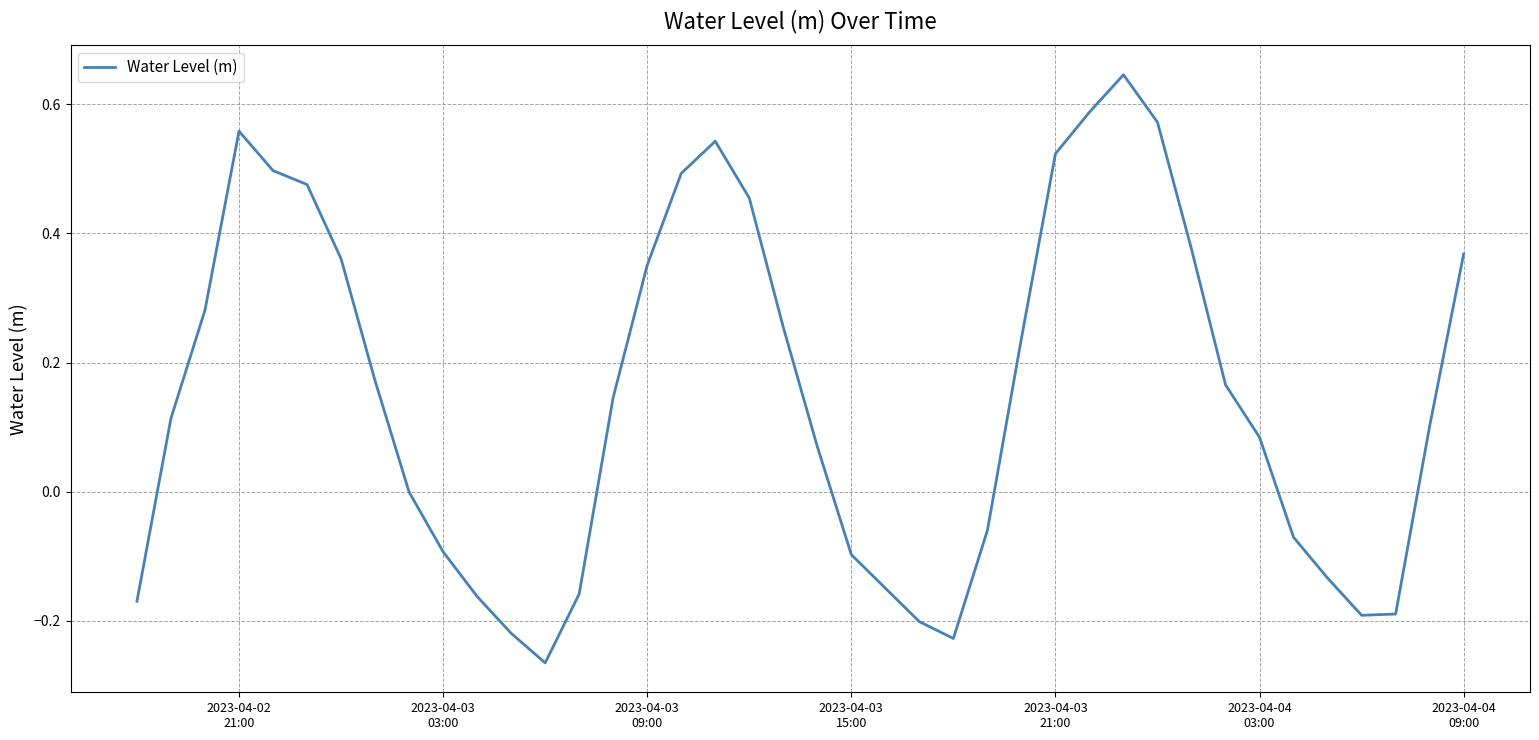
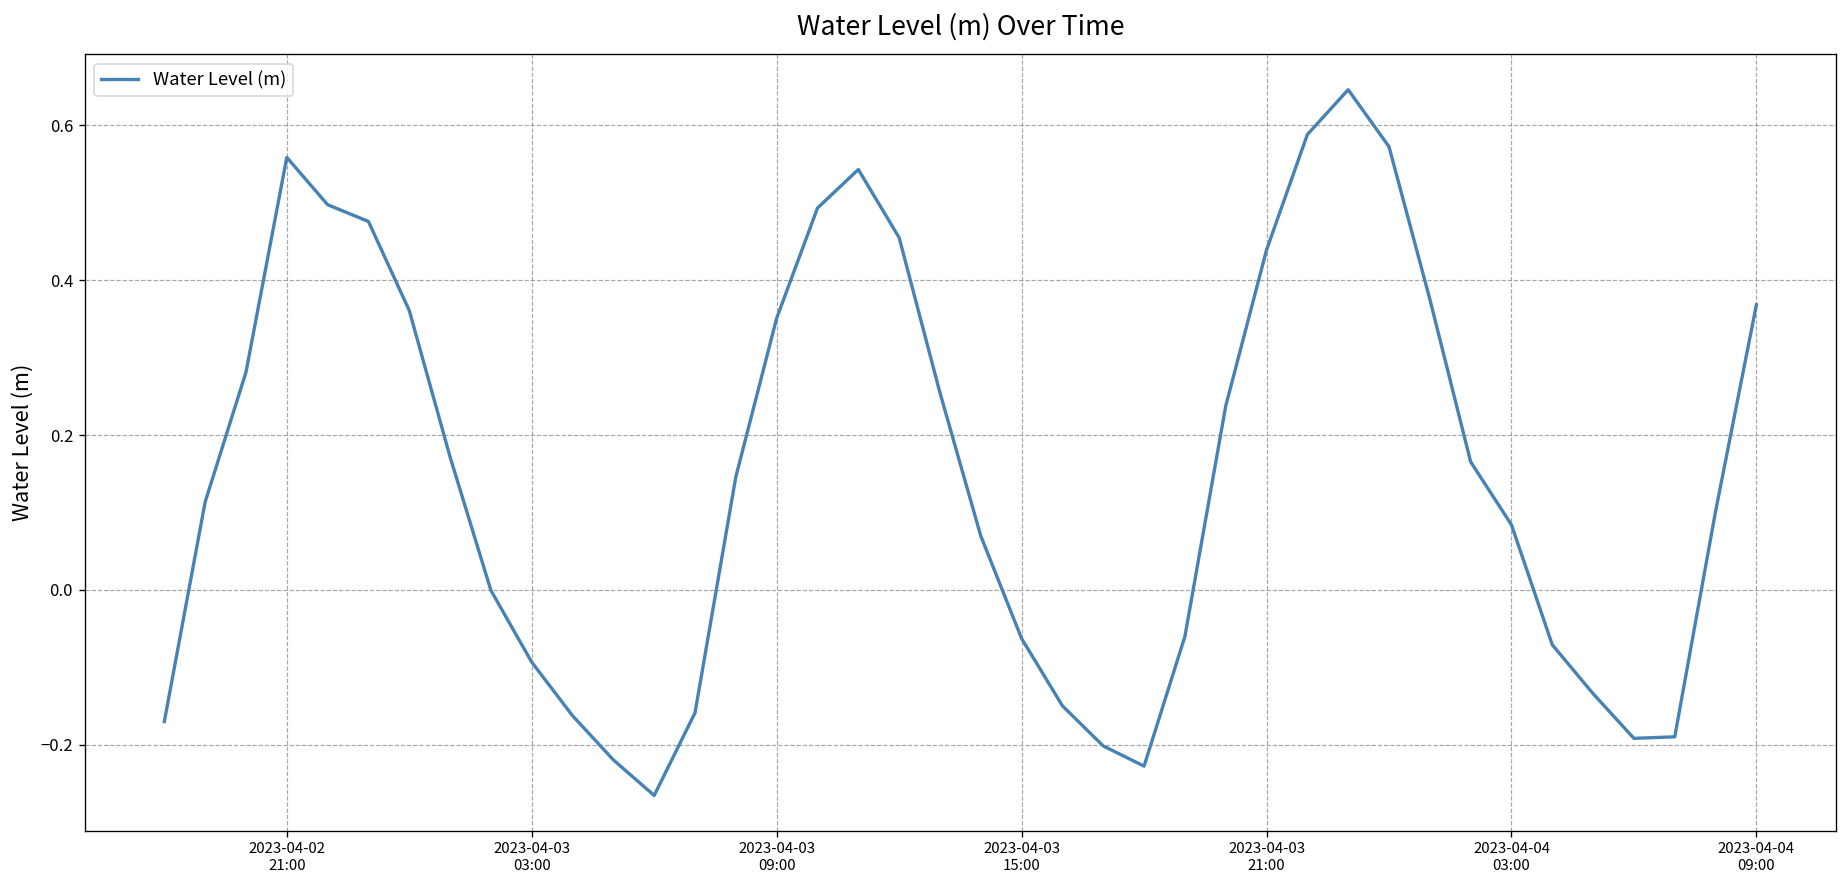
2023-04-03 15:00: -0.10 -> -0.06
2023-04-03 21:00: 0.52 -> 0.44
